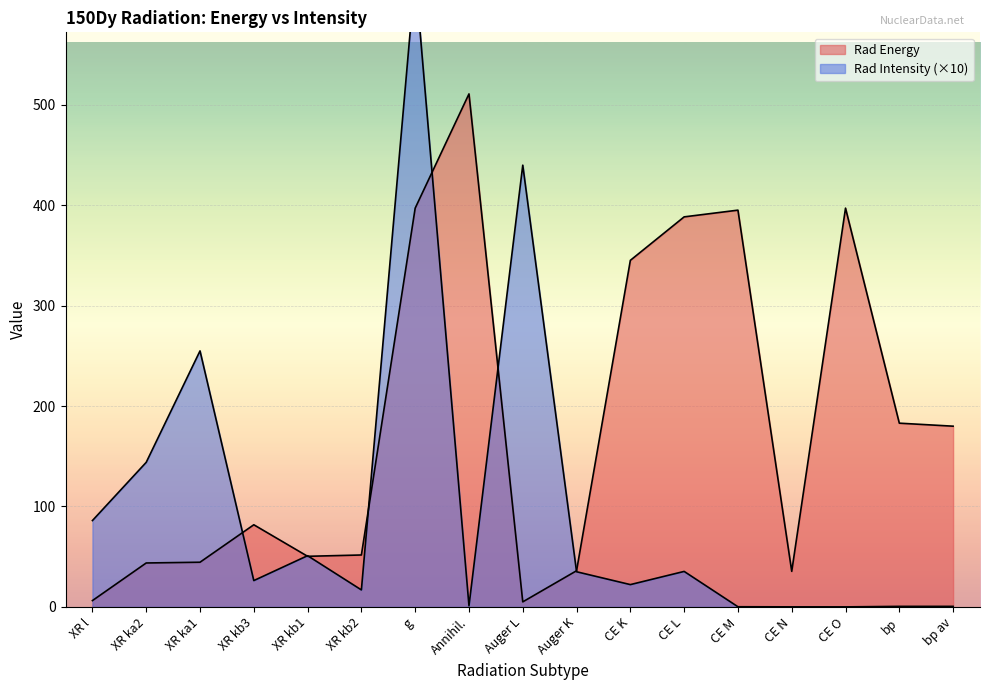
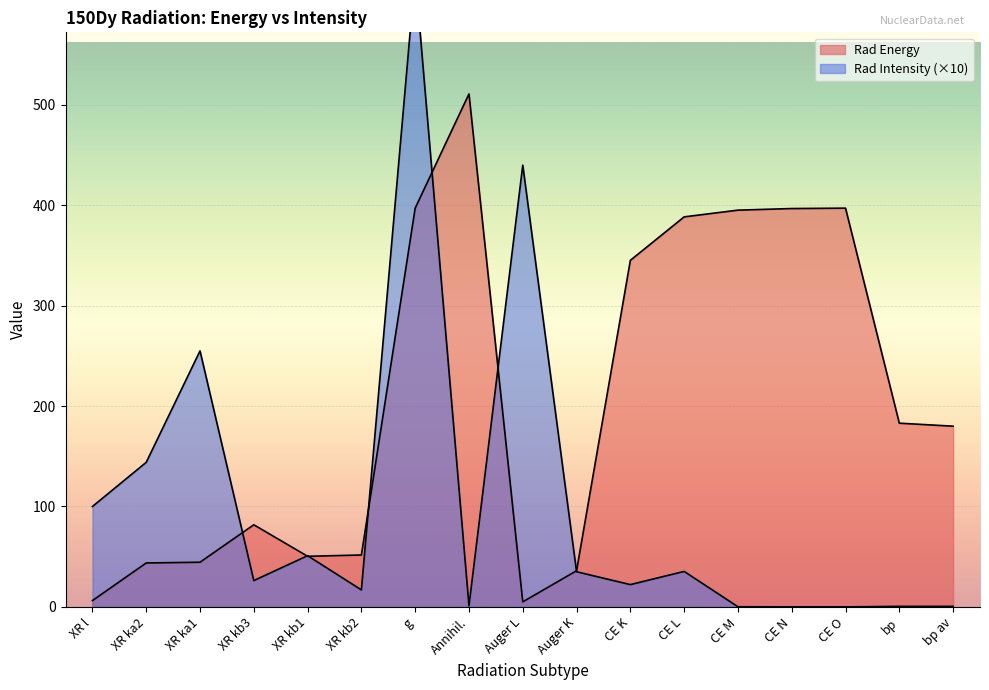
Rad Intensity (×10), XR l: 86 -> 100
Rad Energy, CE N: 35 -> 397
